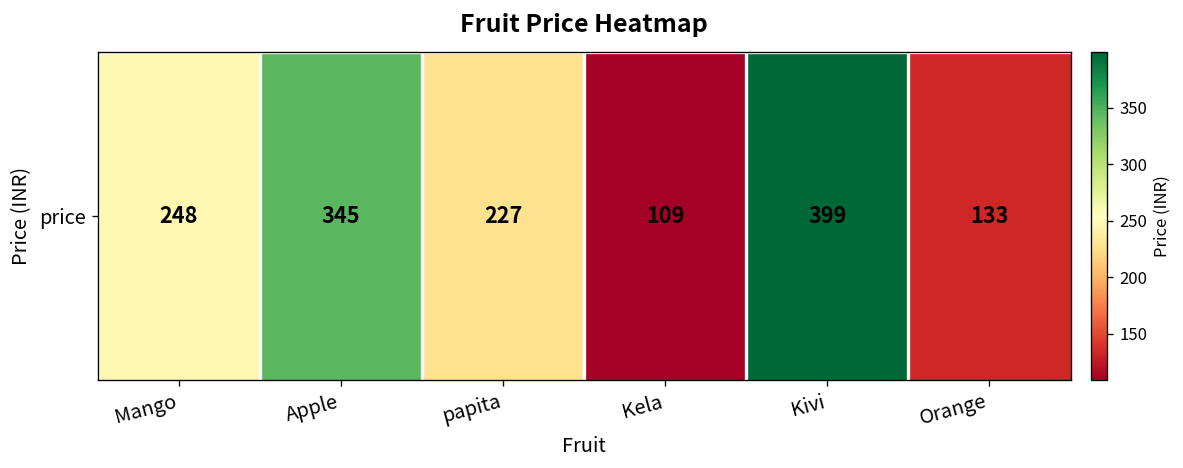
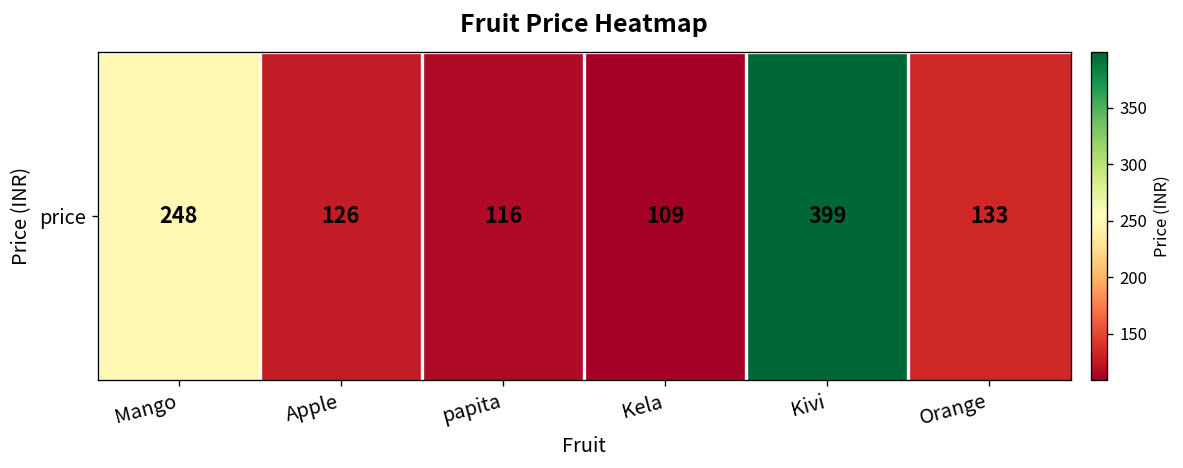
price, Apple: 345 -> 126
price, papita: 227 -> 116
